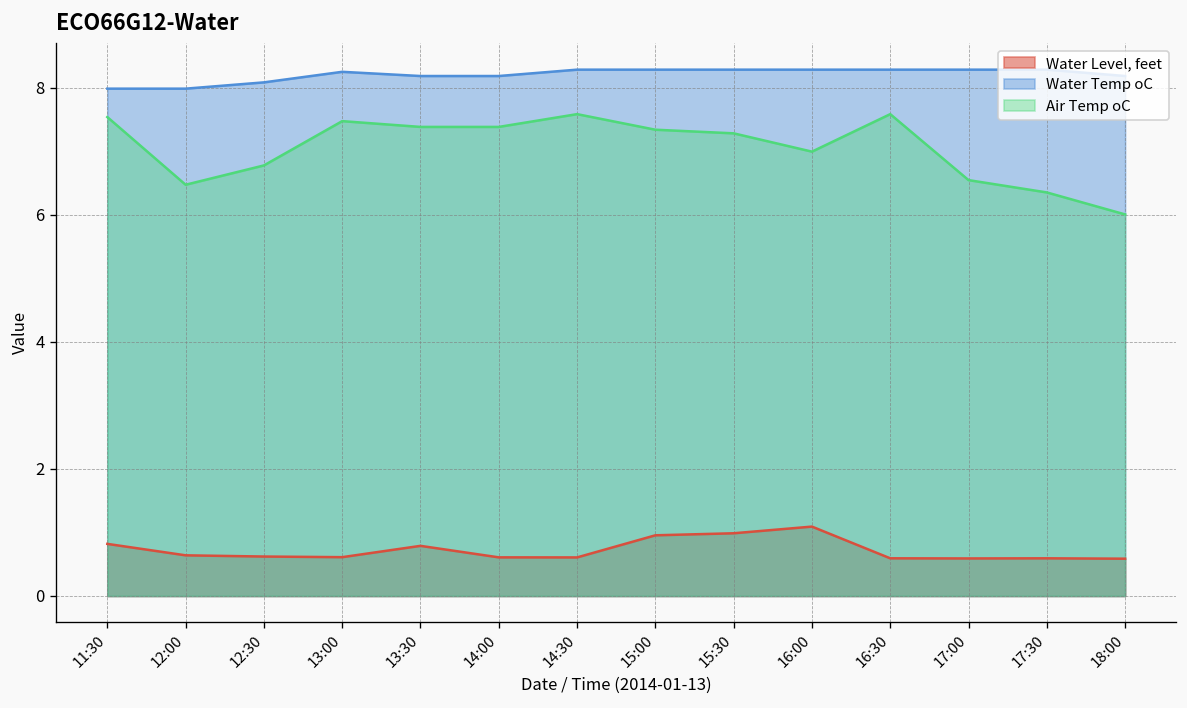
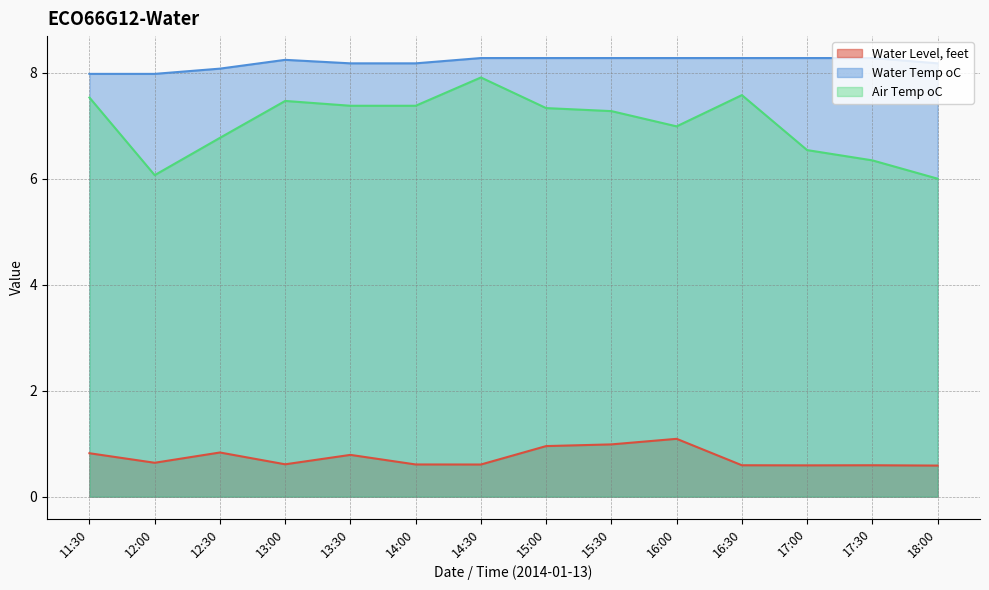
Air Temp oC, 12:00: 6.5 -> 6.1
Water Level, feet, 12:30: 0.6 -> 0.8
Air Temp oC, 14:30: 7.6 -> 7.9
